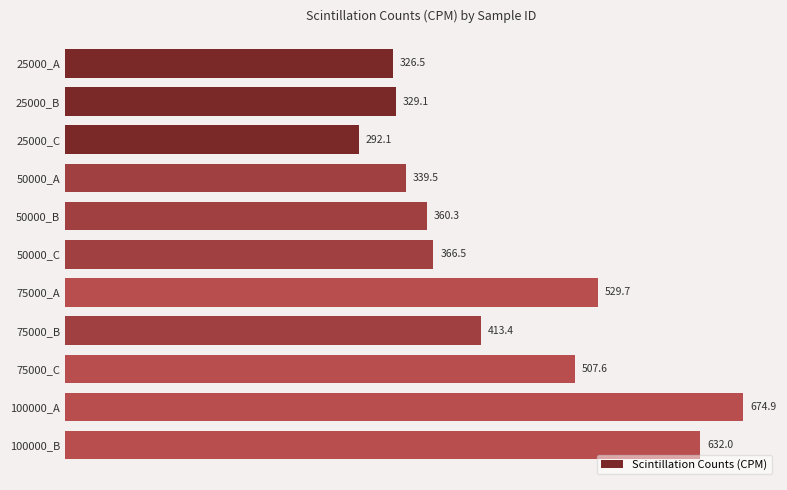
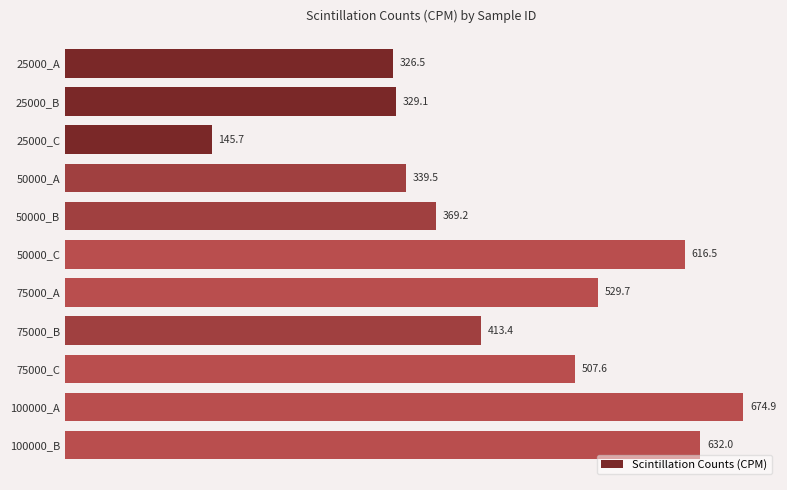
25000_C: 292.1 -> 145.7
50000_B: 360.3 -> 369.2
50000_C: 366.5 -> 616.5
